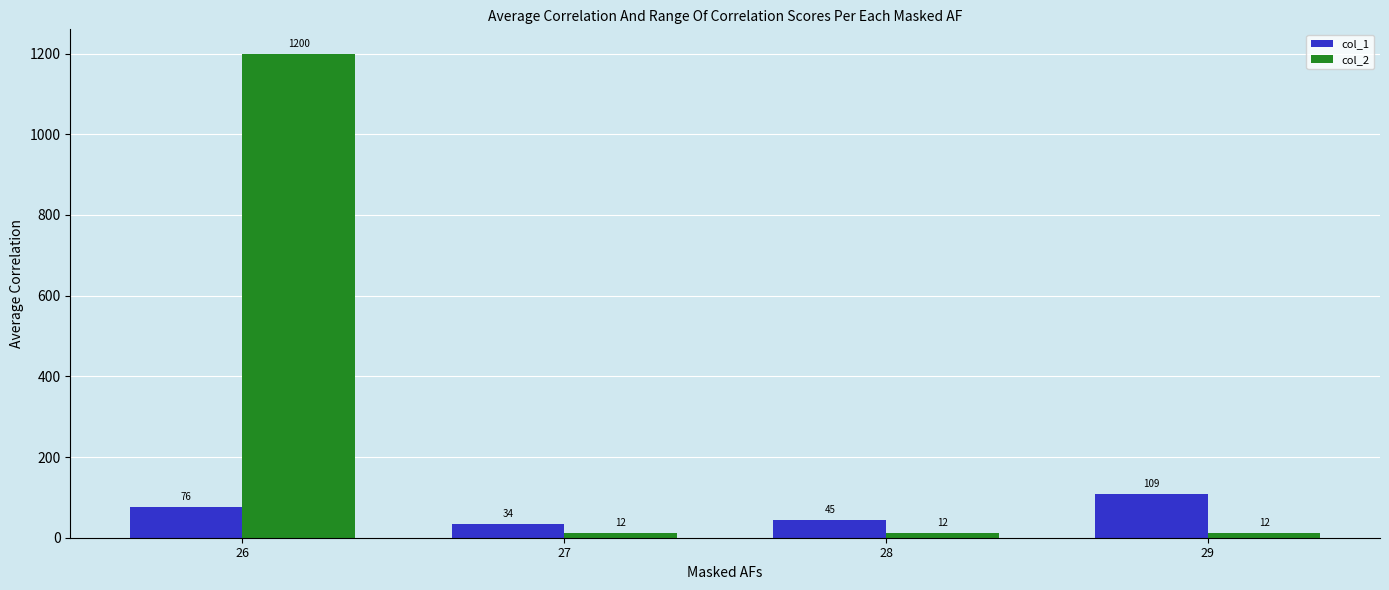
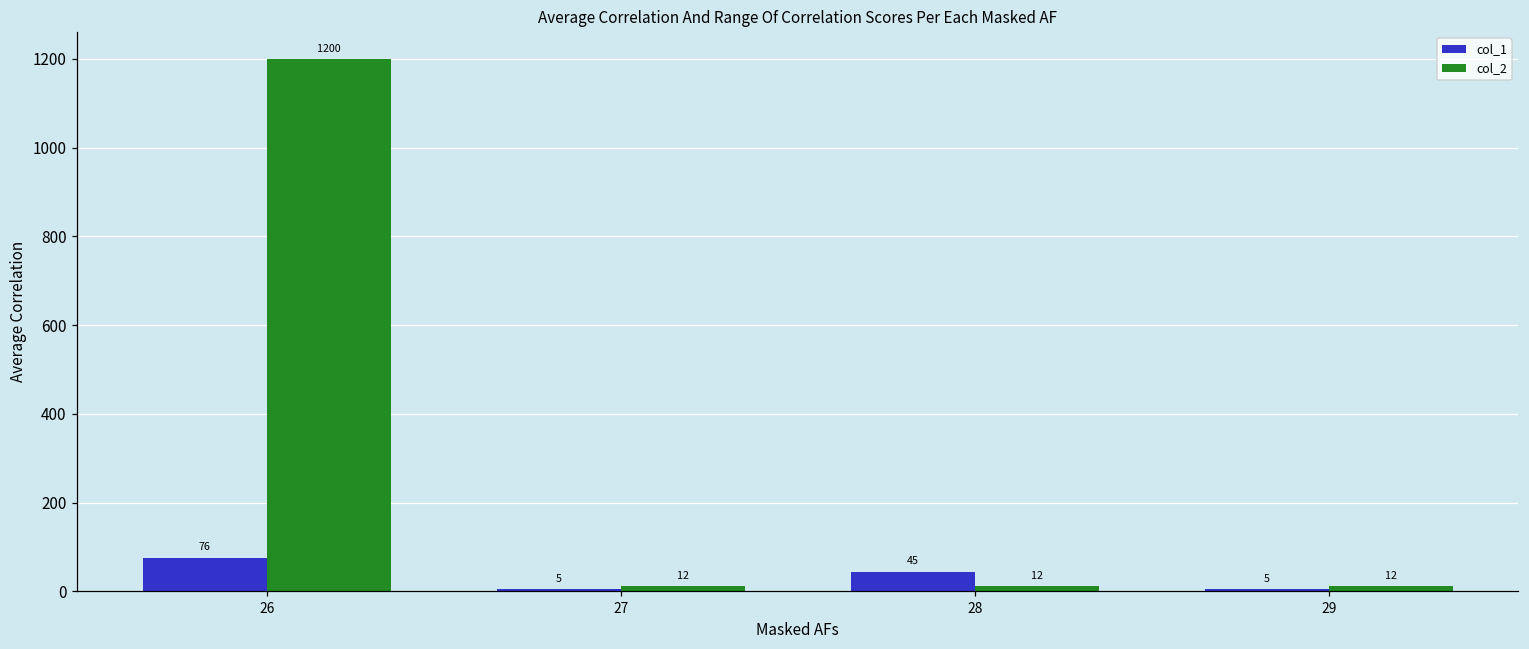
col_1, 27: 34 -> 5
col_1, 29: 109 -> 5
